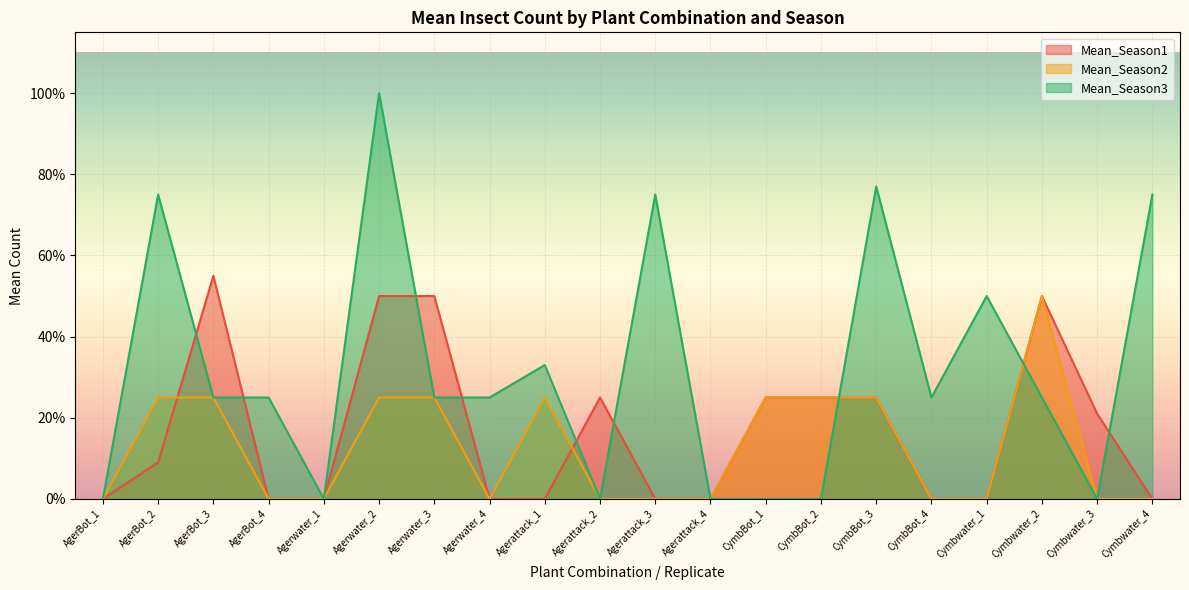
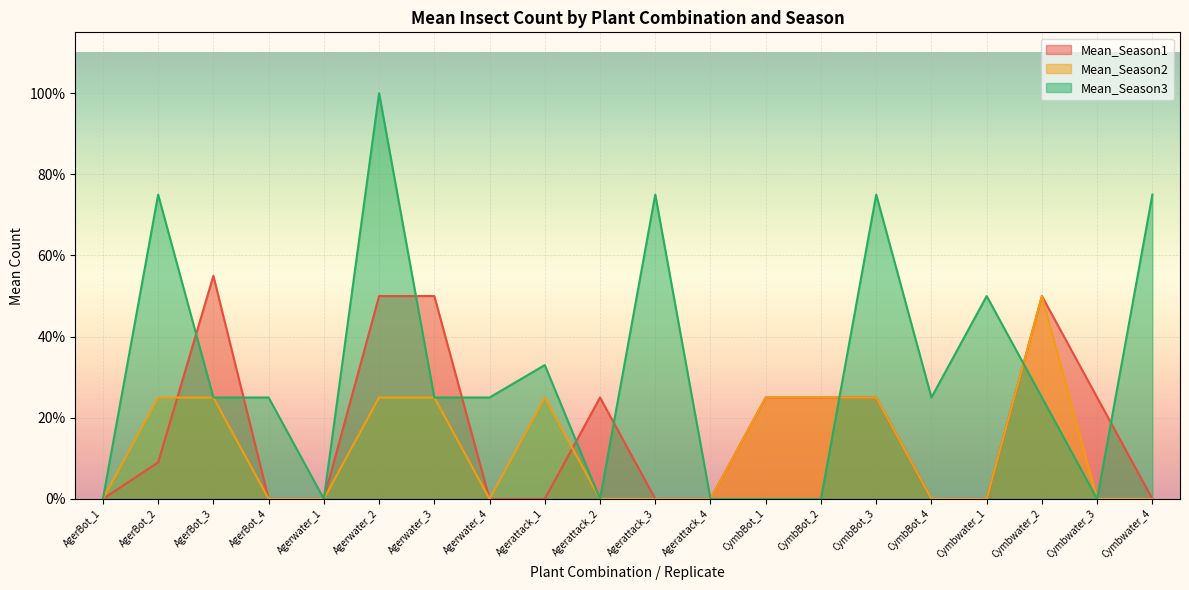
Mean_Season3, CymbBot_3: 77% -> 75%
Mean_Season1, Cymbwater_3: 21% -> 25%
